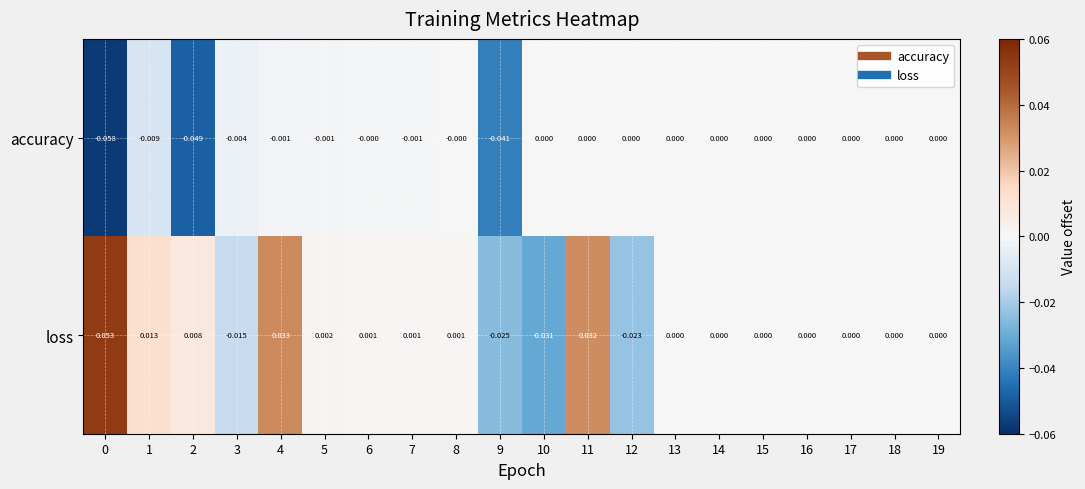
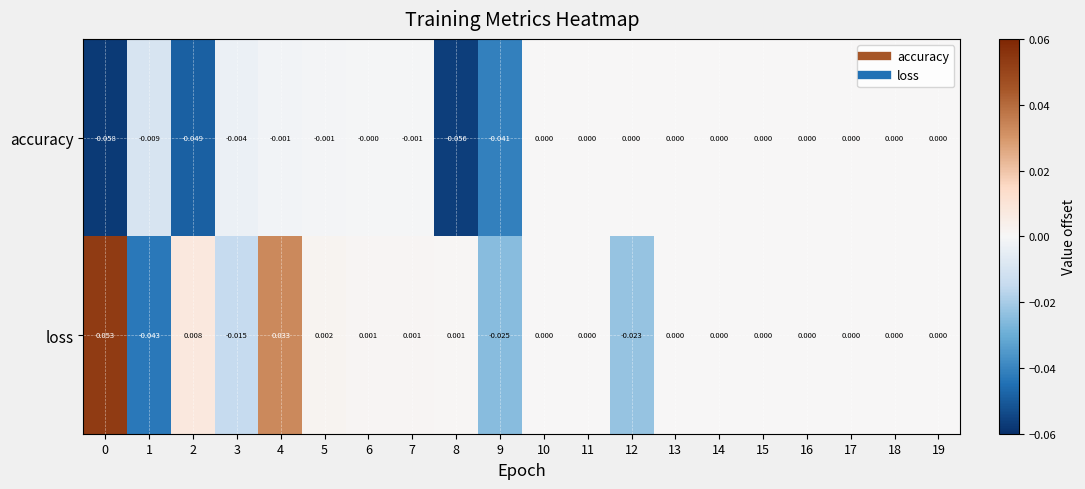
accuracy, 8: -0.000 -> -0.056
loss, 1: 0.013 -> -0.043
loss, 10: -0.031 -> 0.000
loss, 11: 0.032 -> 0.000
